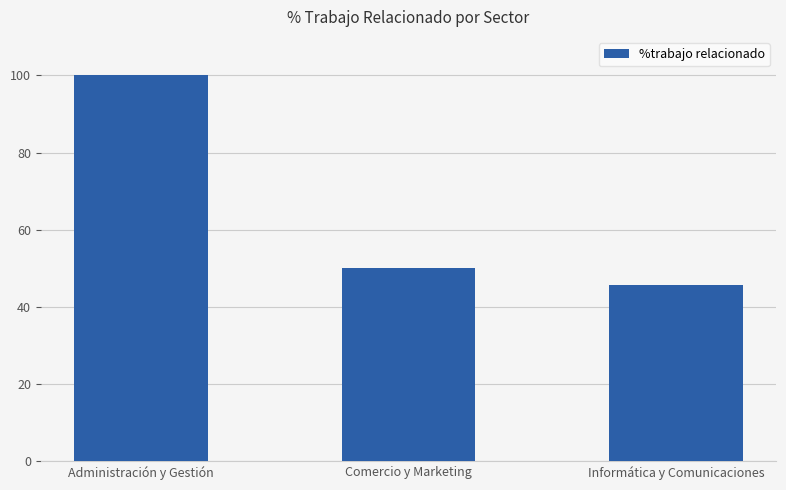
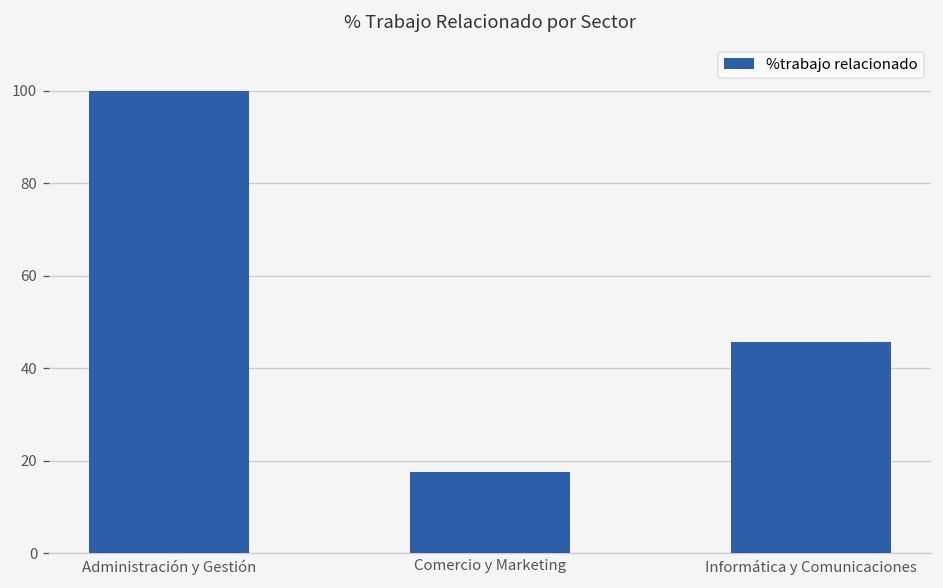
Comercio y Marketing: 50 -> 18
